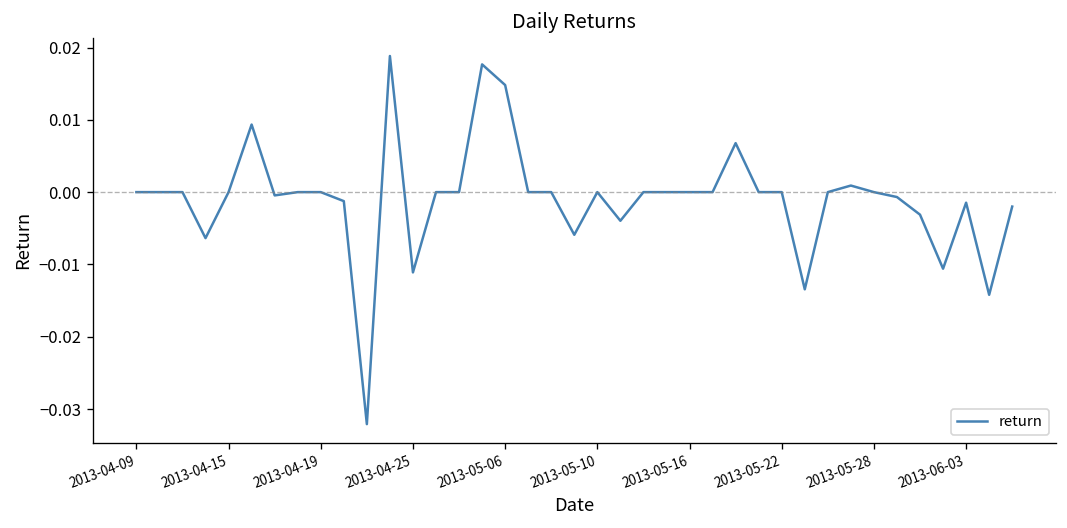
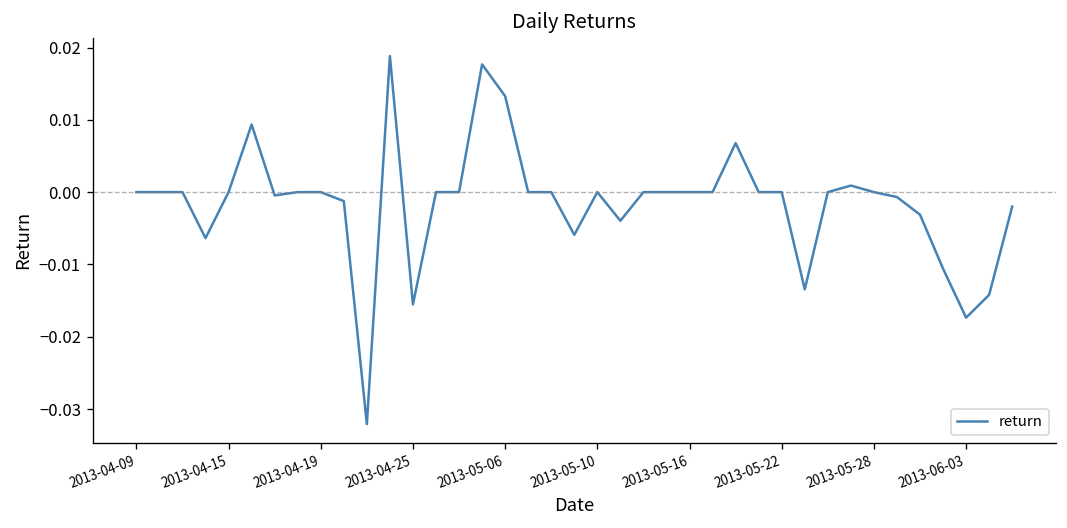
2013-04-25: -0.011 -> -0.016
2013-05-06: 0.015 -> 0.013
2013-06-03: -0.001 -> -0.017
